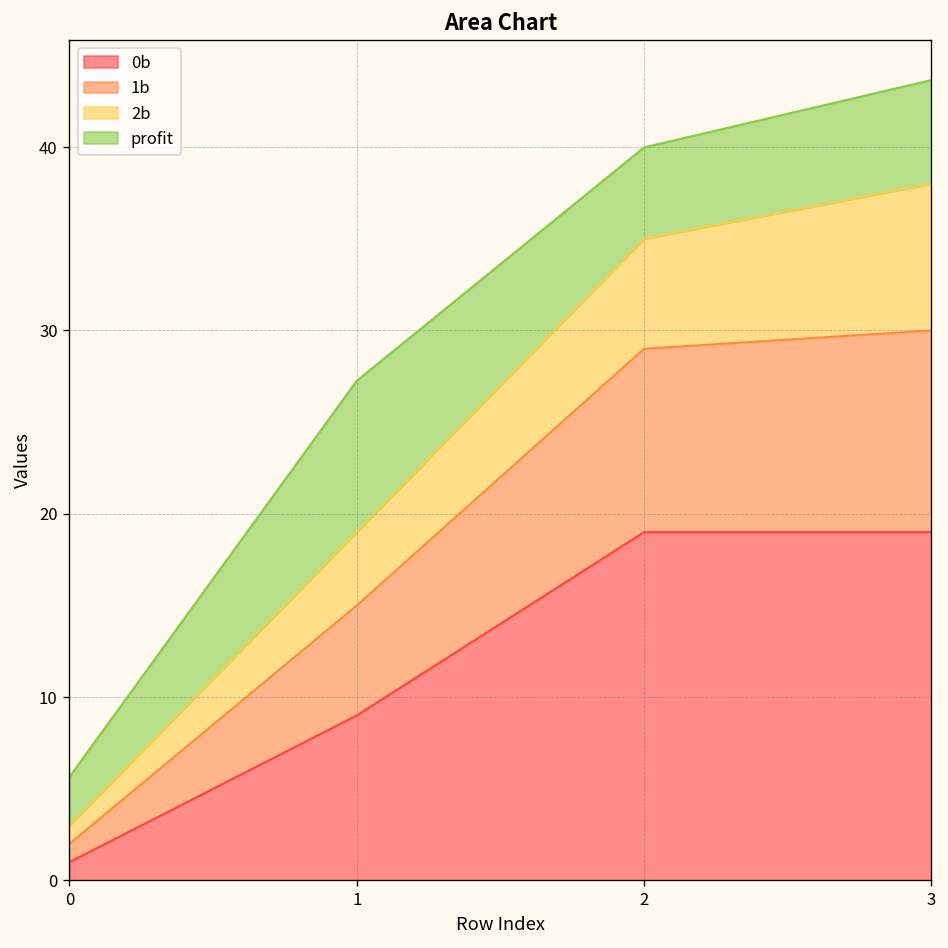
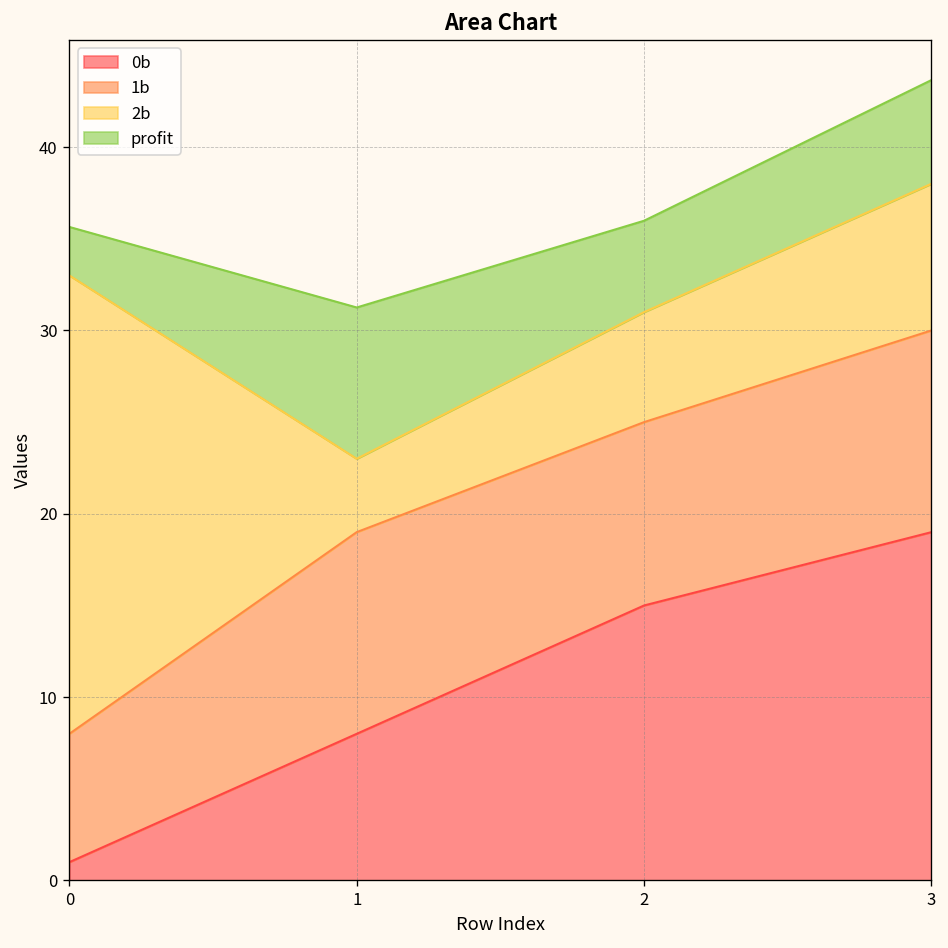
1b, 0: 1 -> 7
2b, 0: 1 -> 25
0b, 1: 9 -> 8
1b, 1: 6 -> 11
0b, 2: 19 -> 15
